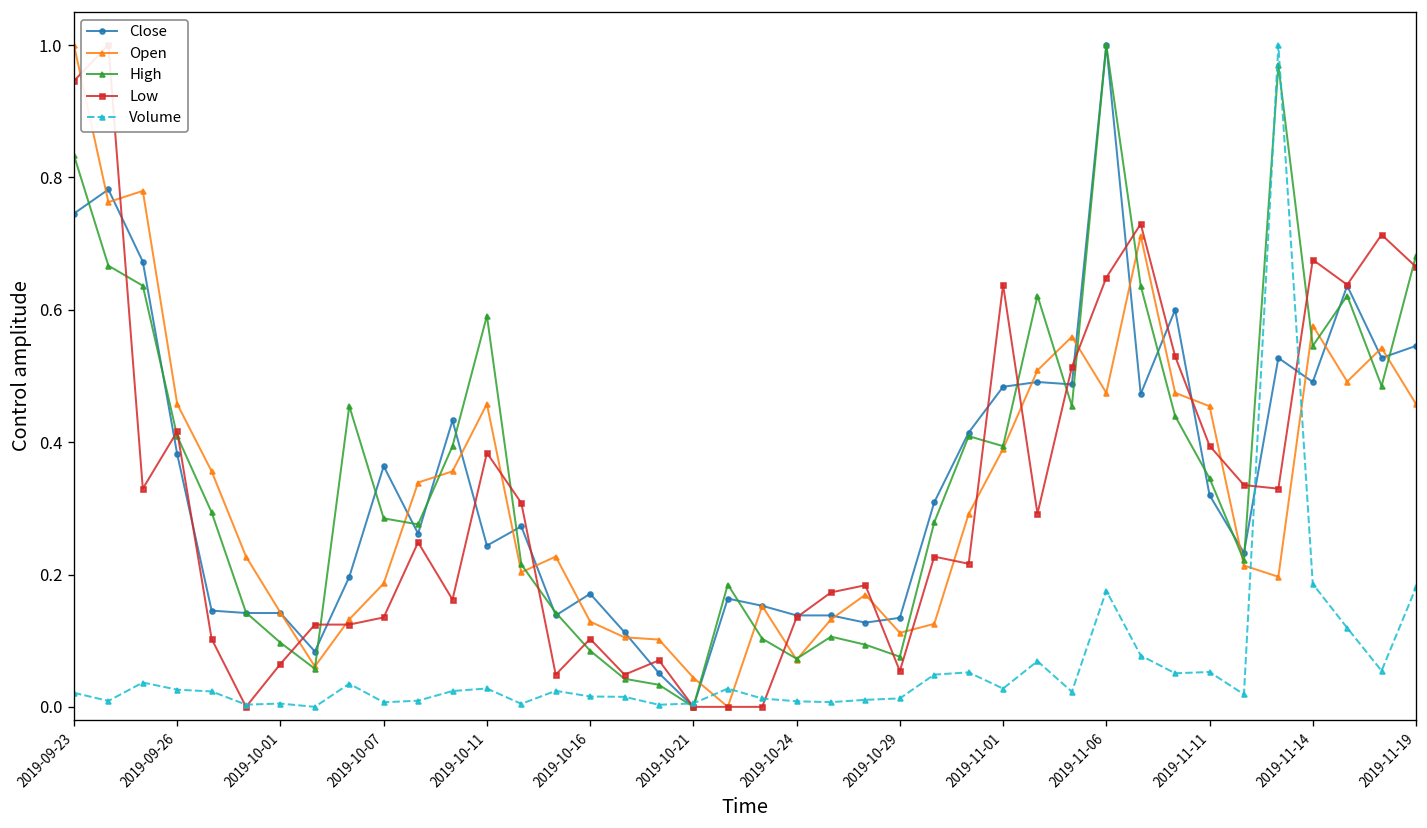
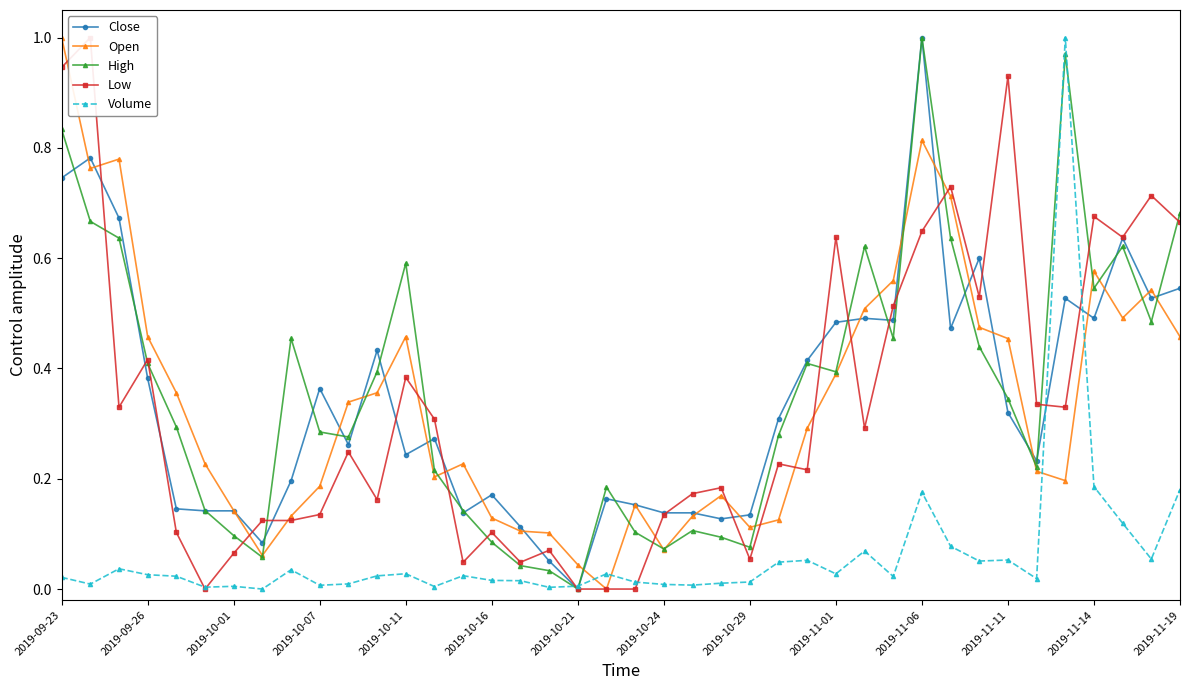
Open, 2019-11-06: 0.47 -> 0.81
Low, 2019-11-11: 0.39 -> 0.93
